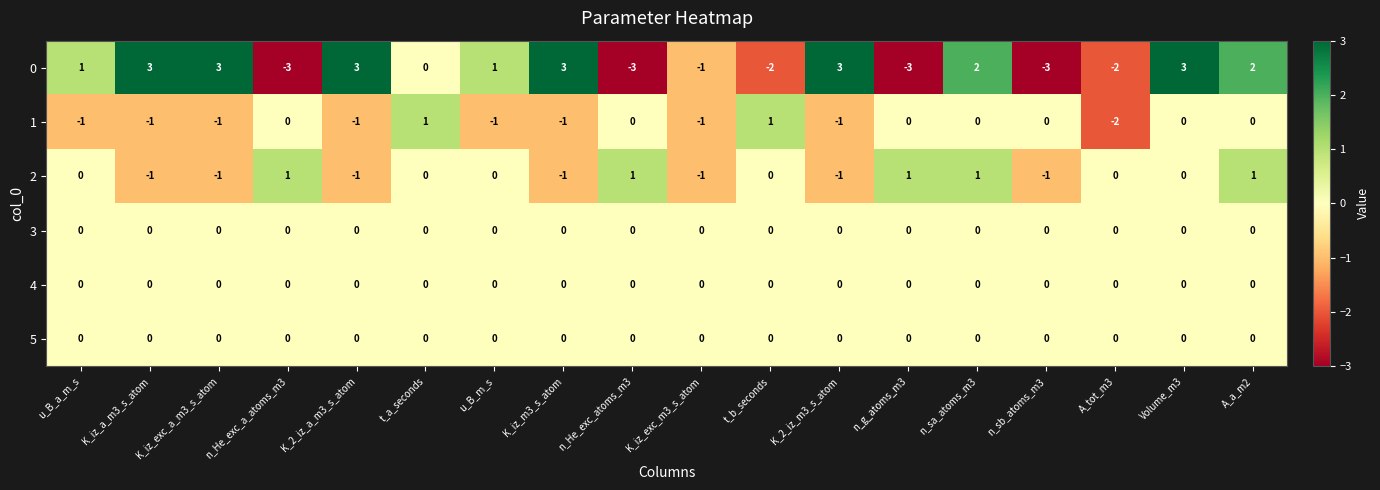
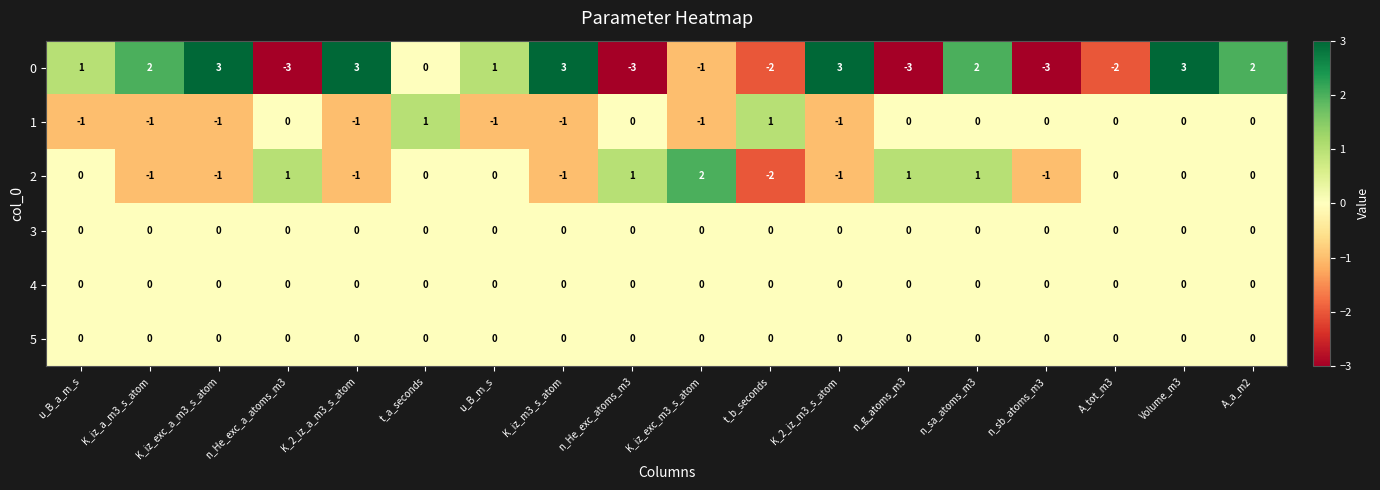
0, K_iz_a_m3_s_atom: 3 -> 2
1, A_tot_m3: -2 -> 0
2, K_iz_exc_m3_s_atom: -1 -> 2
2, t_b_seconds: 0 -> -2
2, A_a_m2: 1 -> 0
